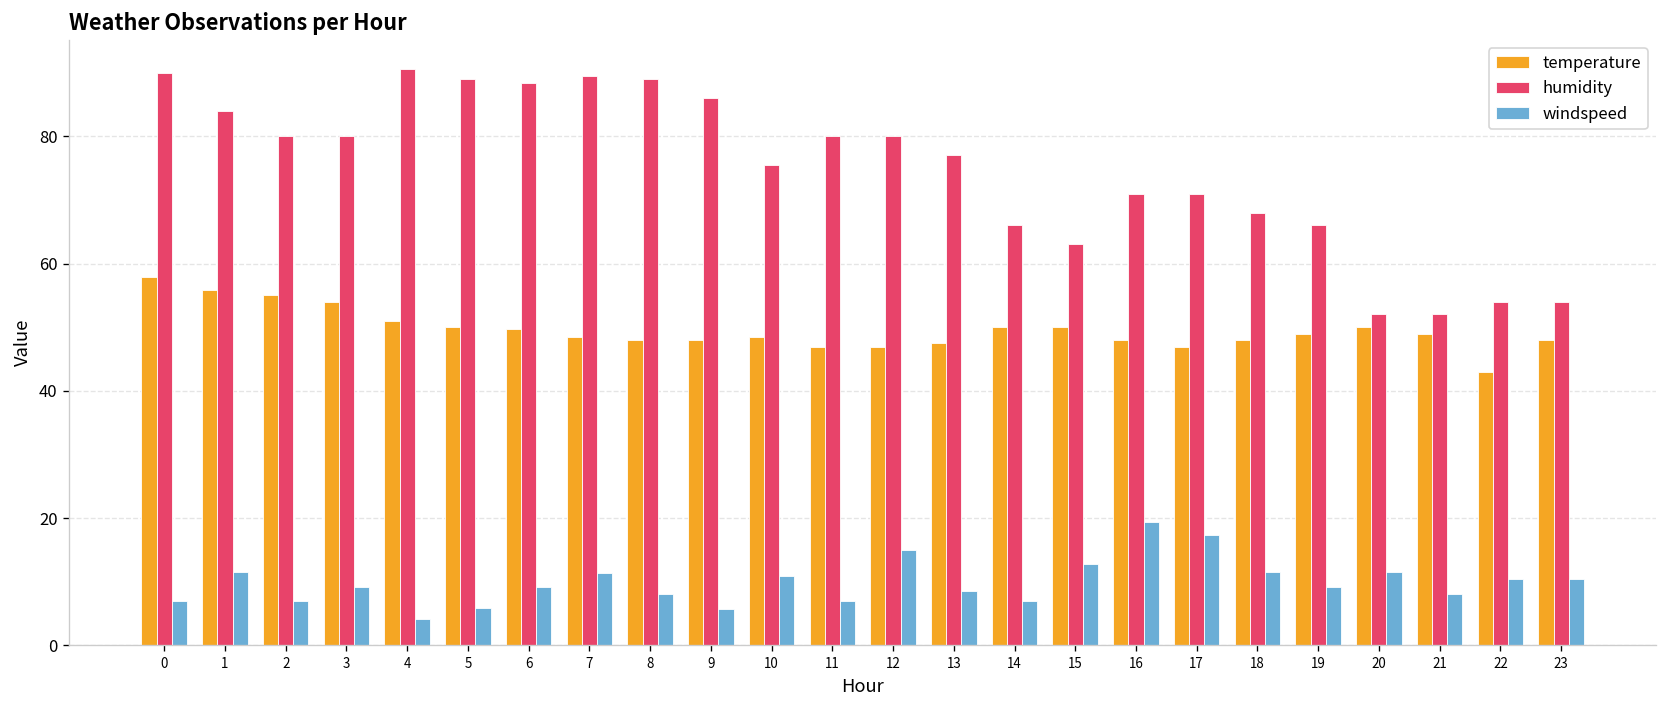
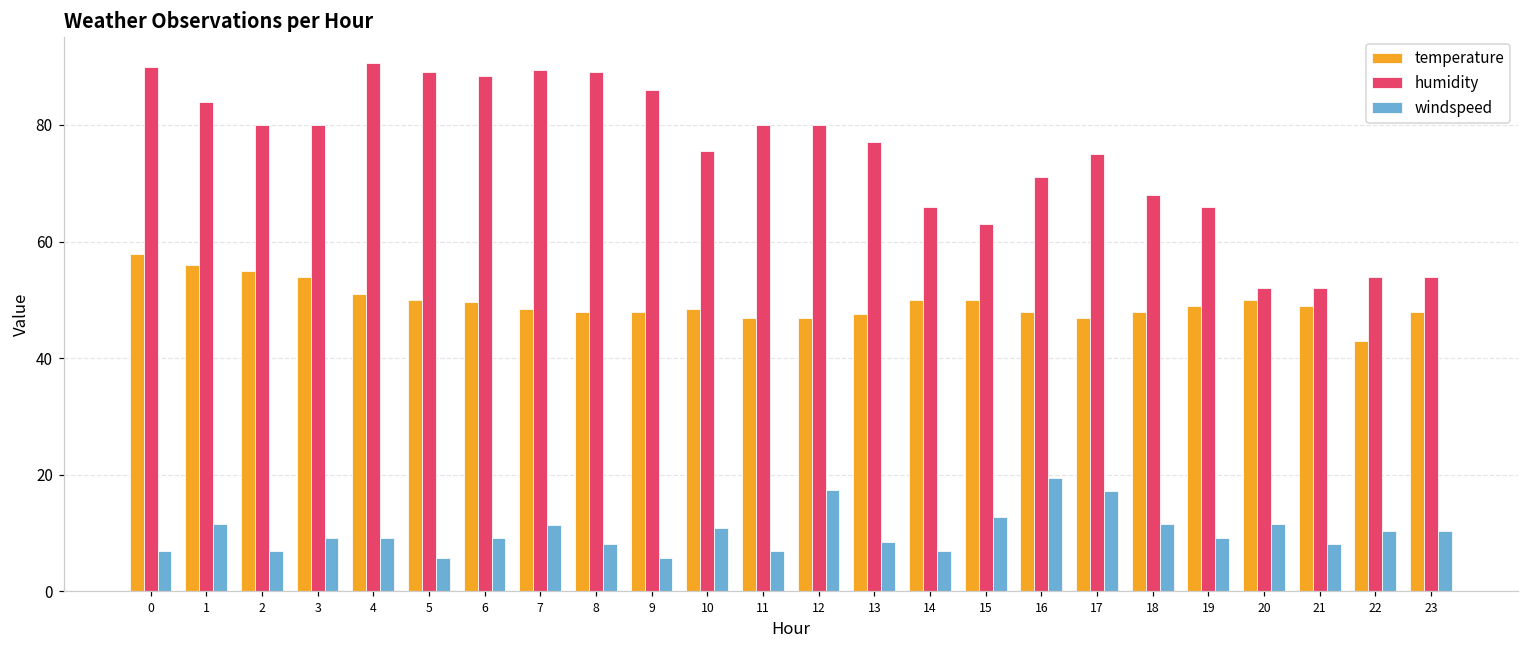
windspeed, 4: 4 -> 9
windspeed, 12: 15 -> 17
humidity, 17: 71 -> 75
